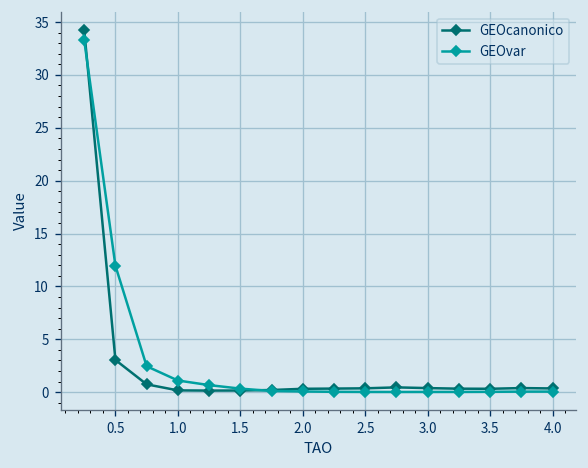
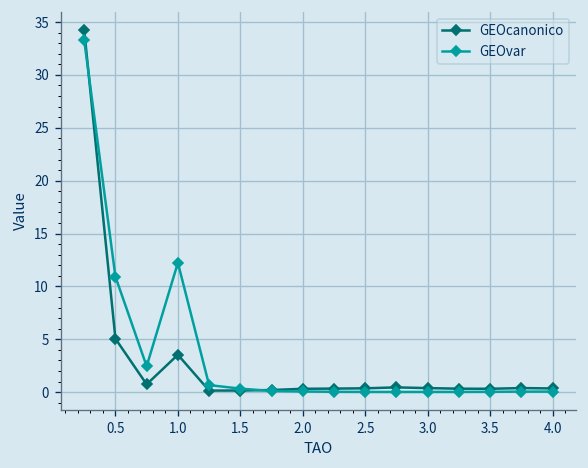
GEOcanonico, 0.5: 3 -> 5
GEOvar, 0.5: 12 -> 11
GEOcanonico, 1.0: 0 -> 4
GEOvar, 1.0: 1 -> 12
